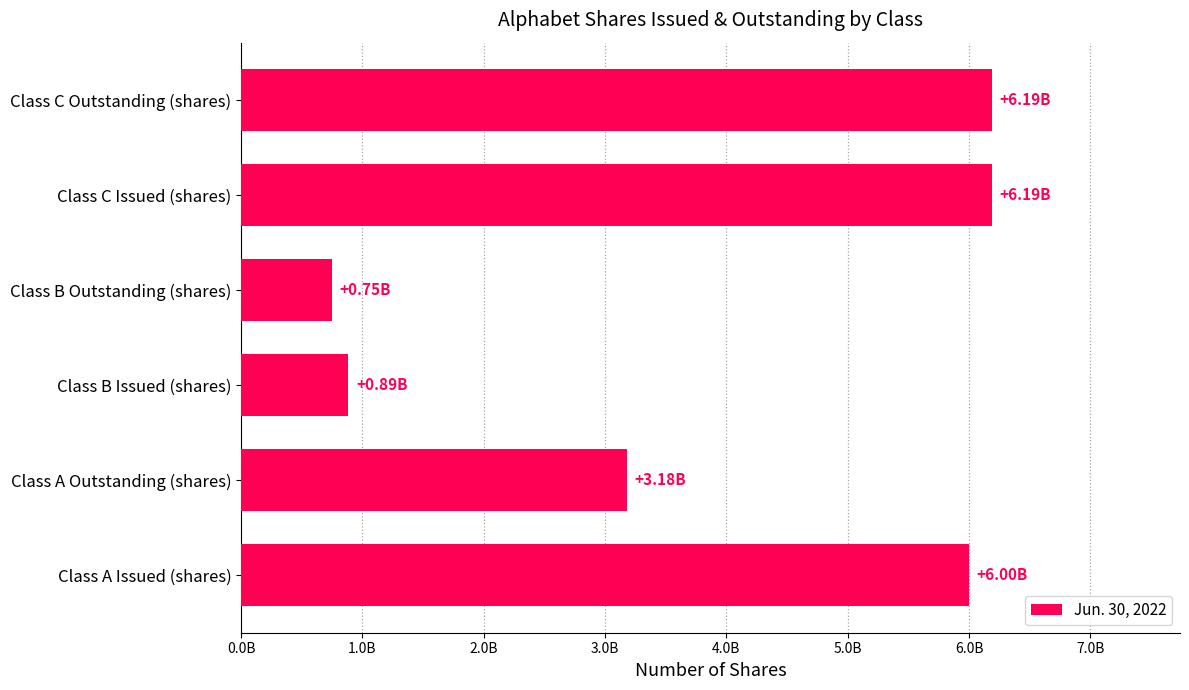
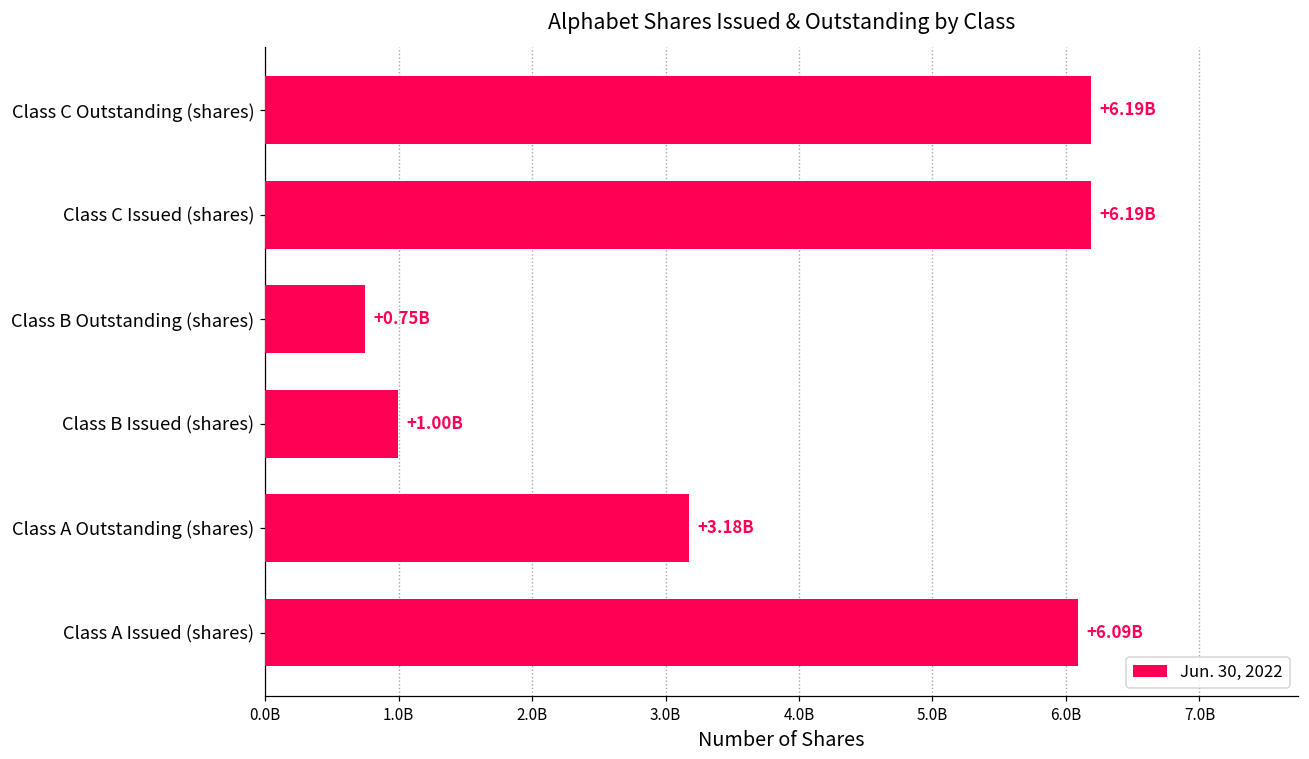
Class B Issued (shares): +0.89B -> +1.00B
Class A Issued (shares): +6.00B -> +6.09B
